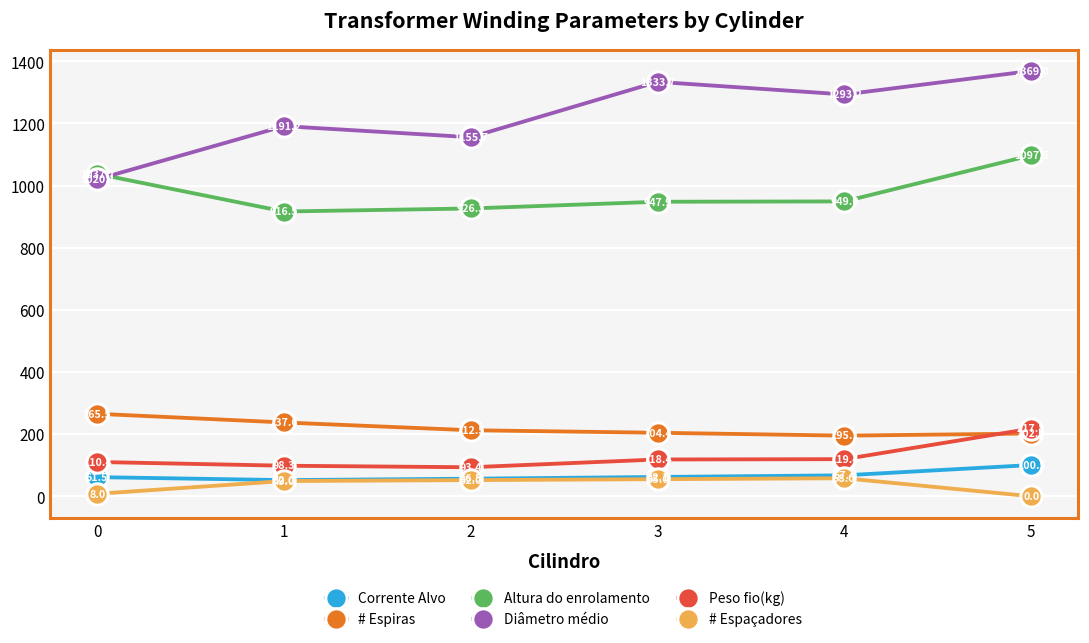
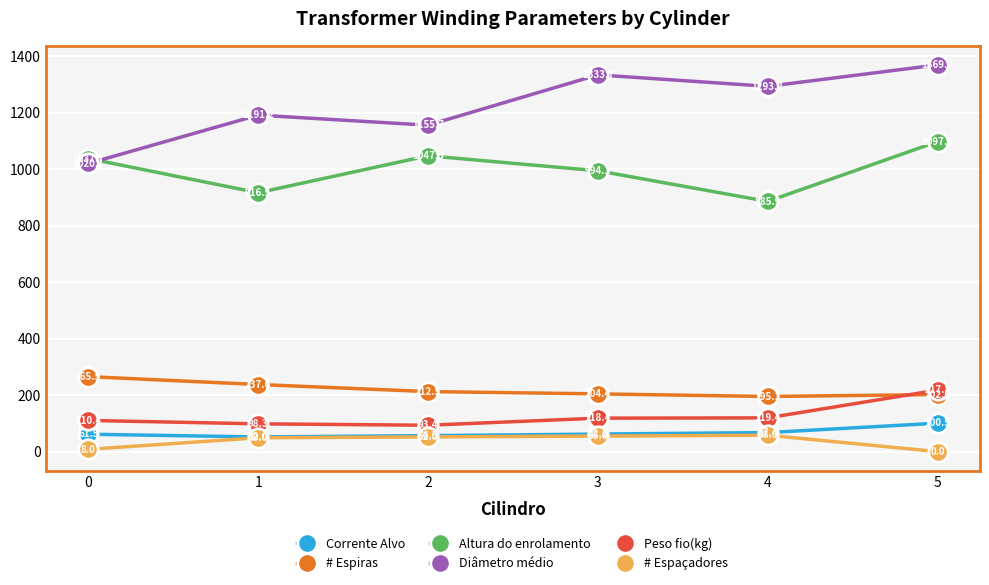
Altura do enrolamento, 2: 926.3 -> 1047.3
Altura do enrolamento, 3: 947.9 -> 994.1
Altura do enrolamento, 4: 949.0 -> 885.9
